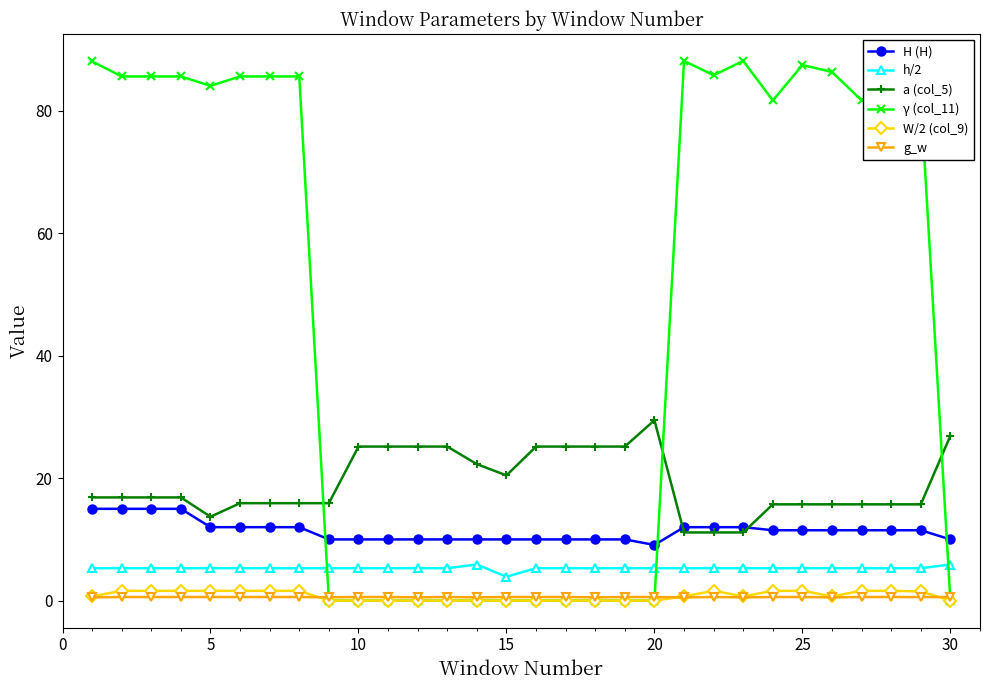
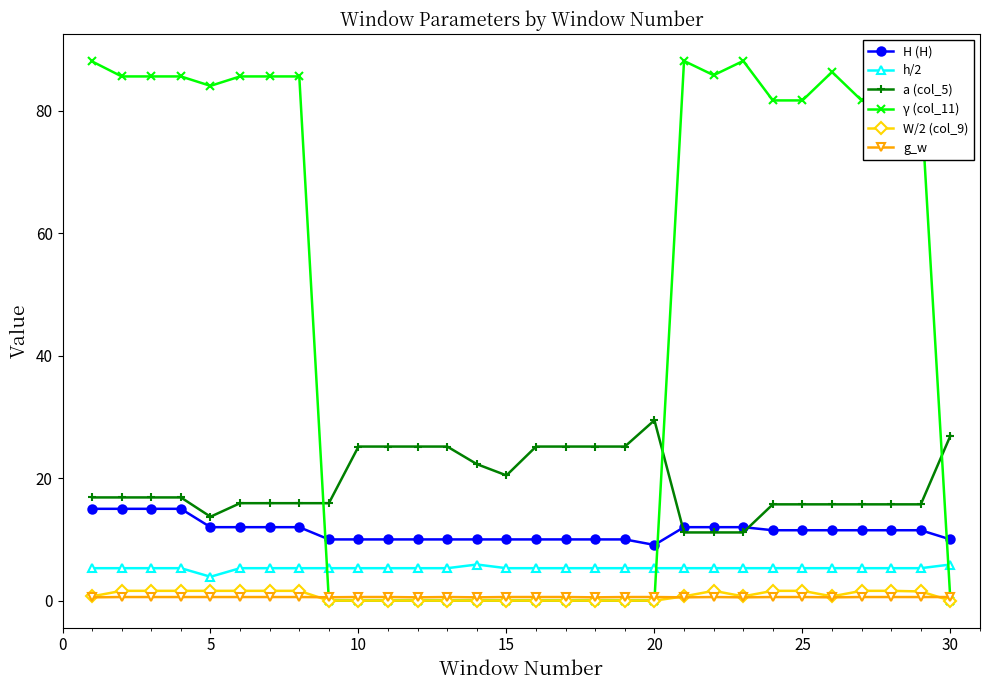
h/2, 5: 5 -> 4
h/2, 15: 4 -> 5
γ (col_11), 25: 88 -> 82
